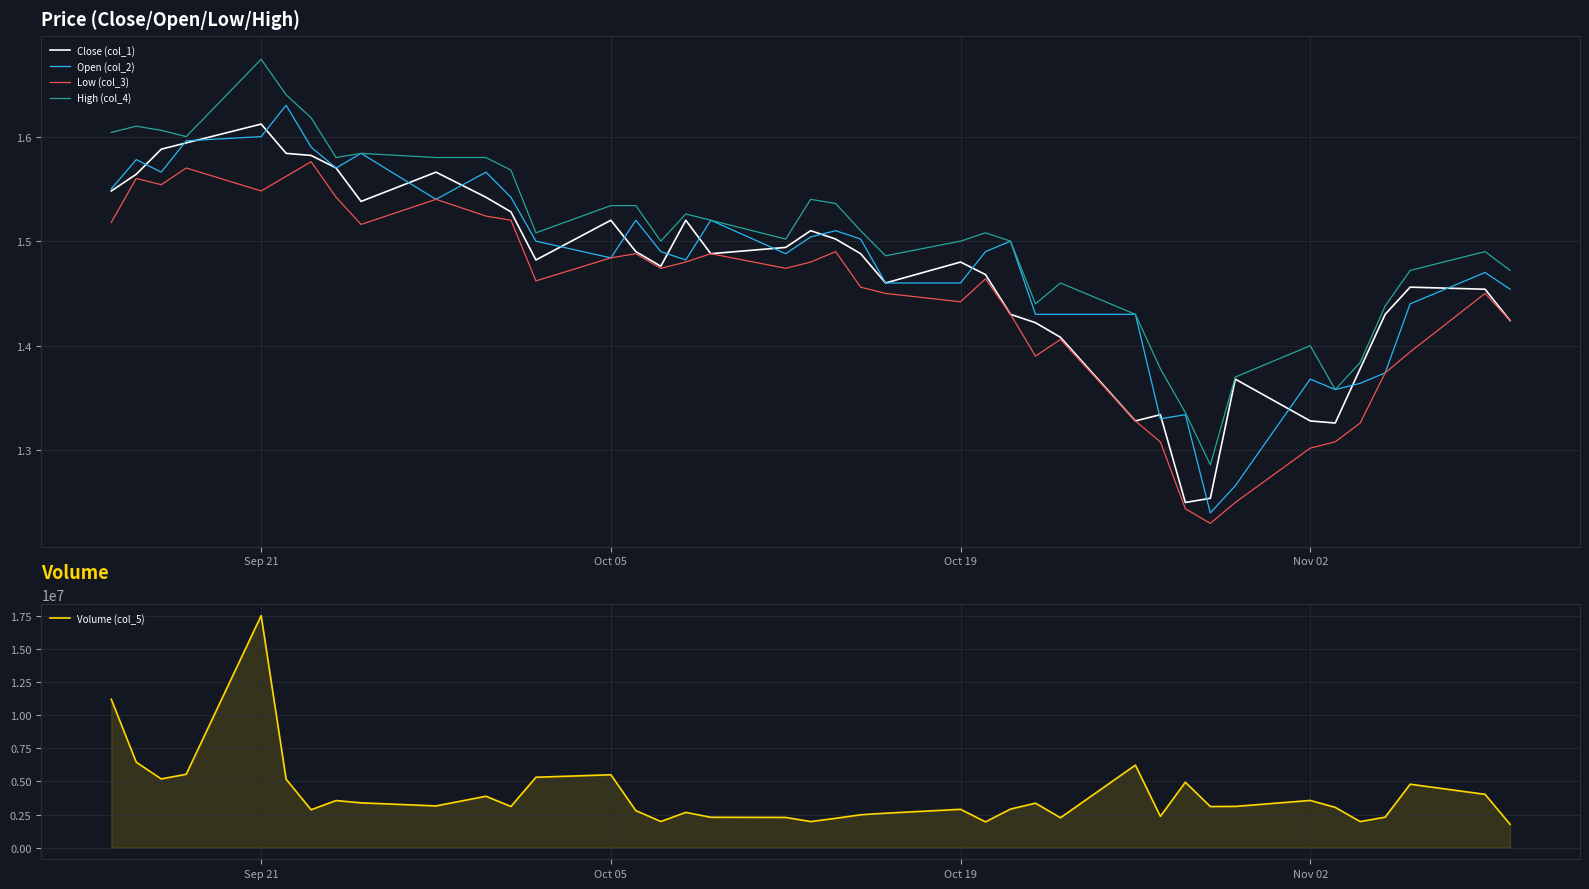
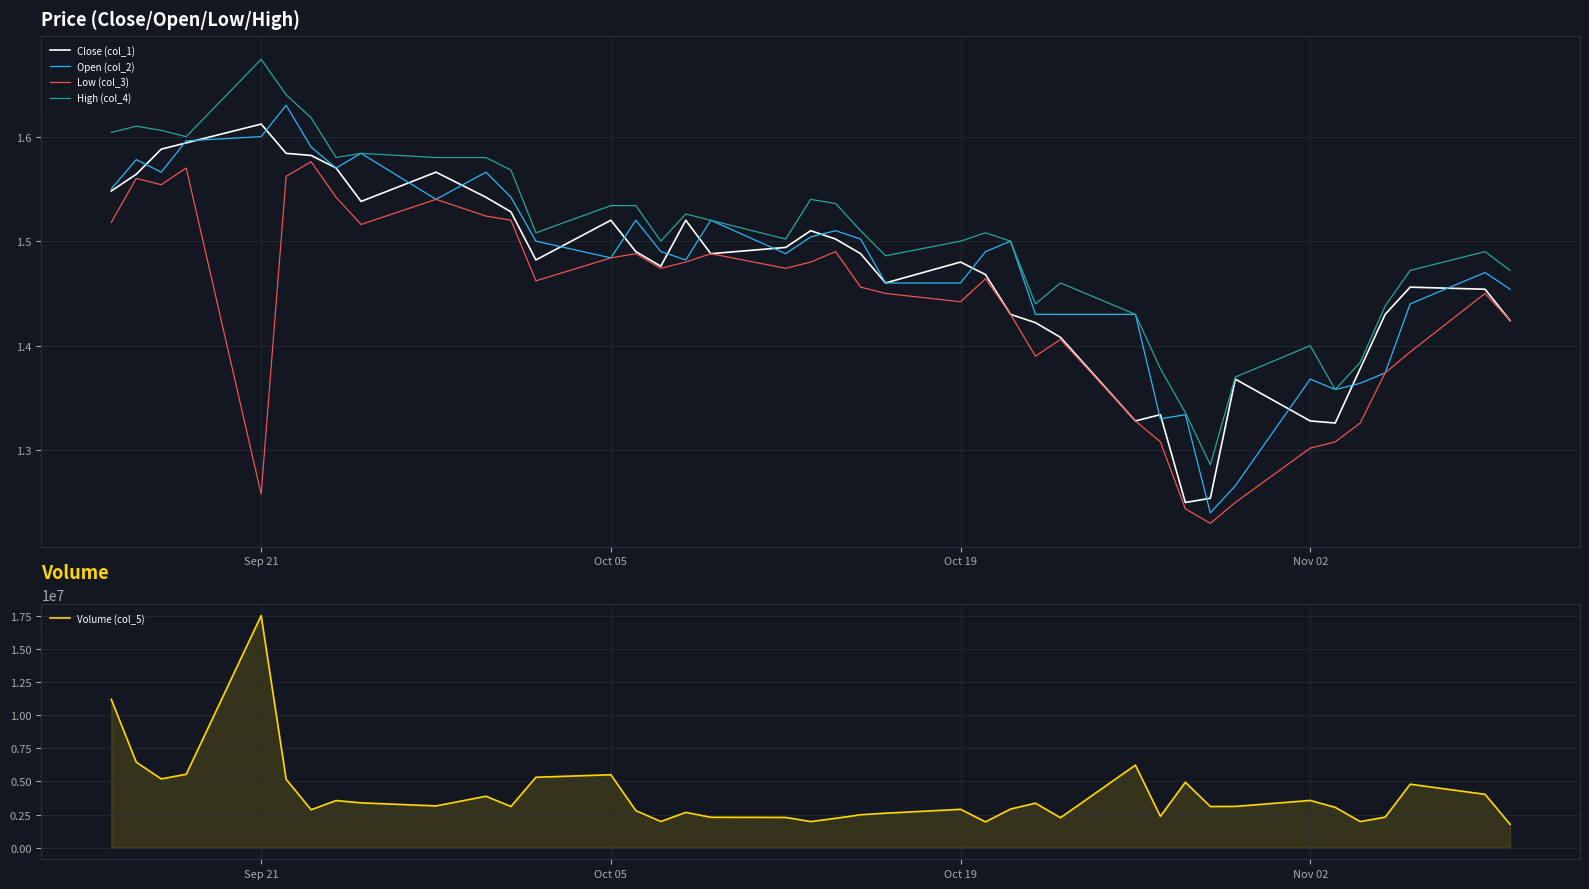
Price (Close/Open/Low/High), Low (col_3), Sep 21: 1.548 -> 1.258
